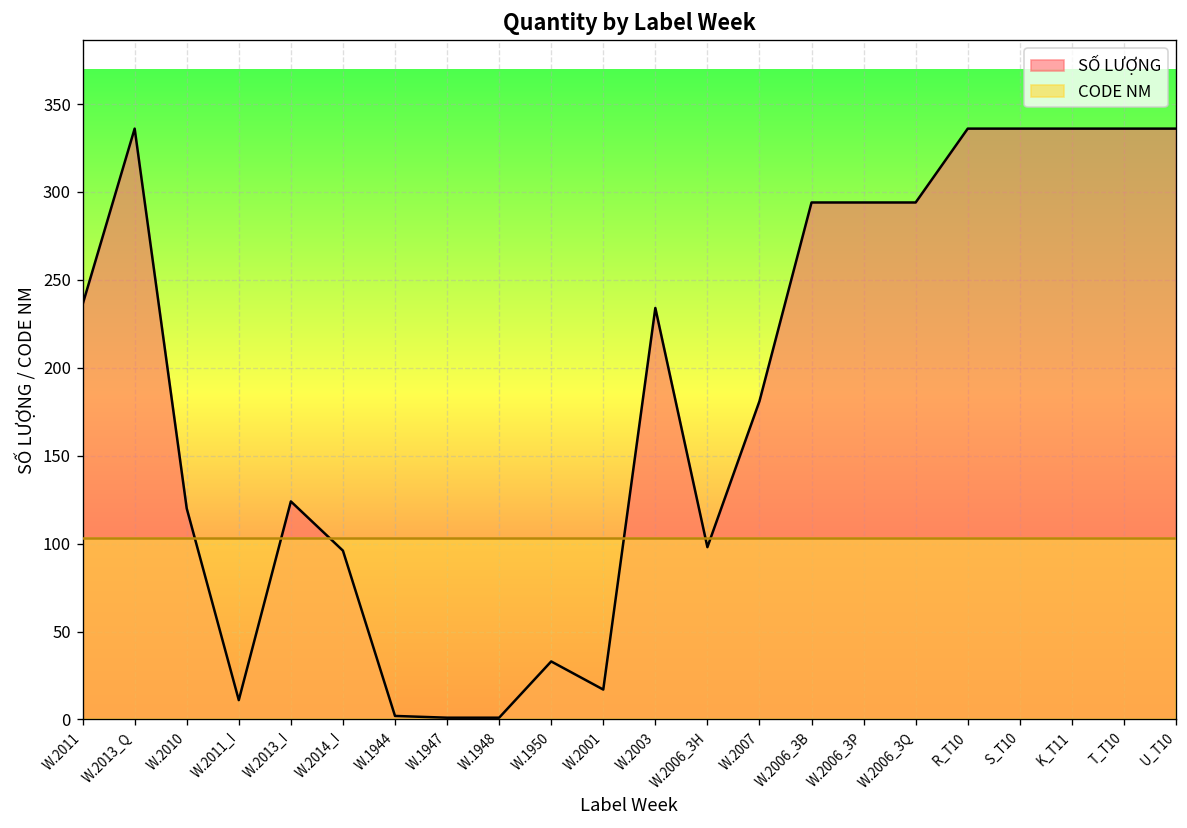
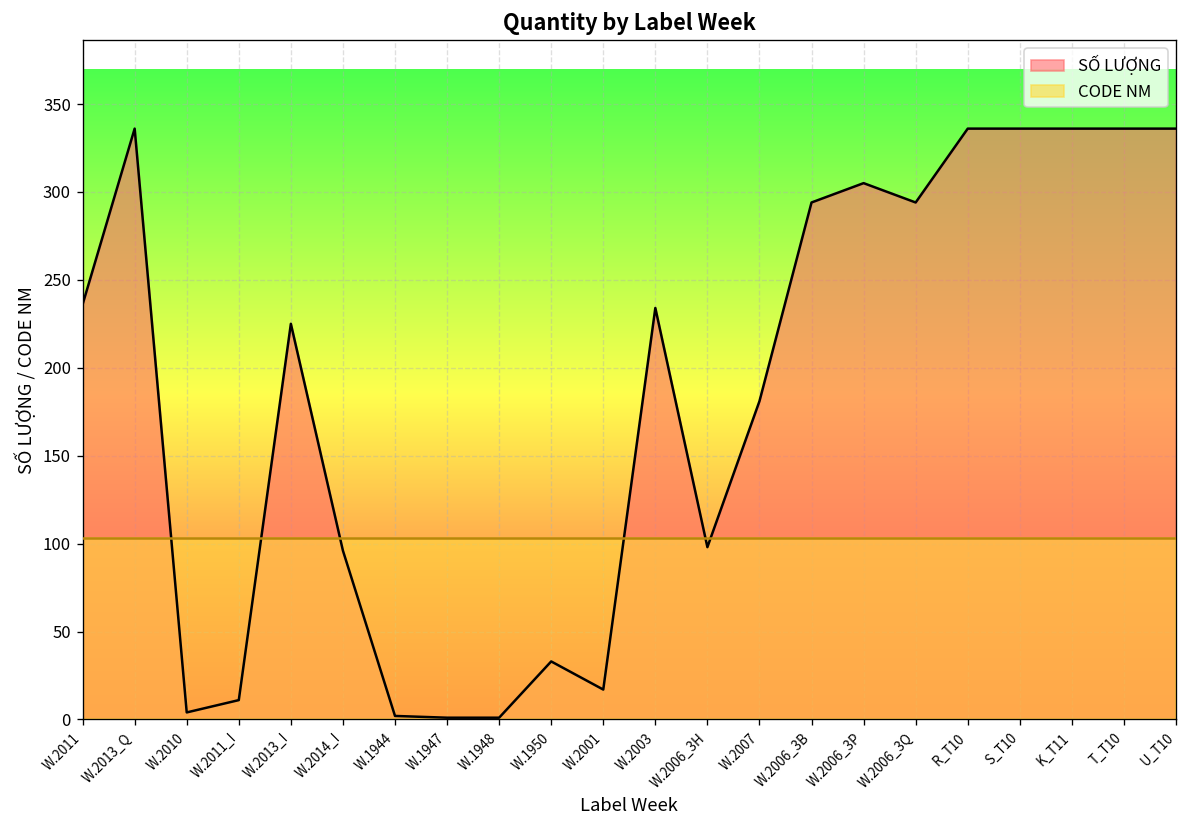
SỐ LƯỢNG, W.2010: 120 -> 4
SỐ LƯỢNG, W.2013_I: 124 -> 225
SỐ LƯỢNG, W.2006_3P: 294 -> 305
